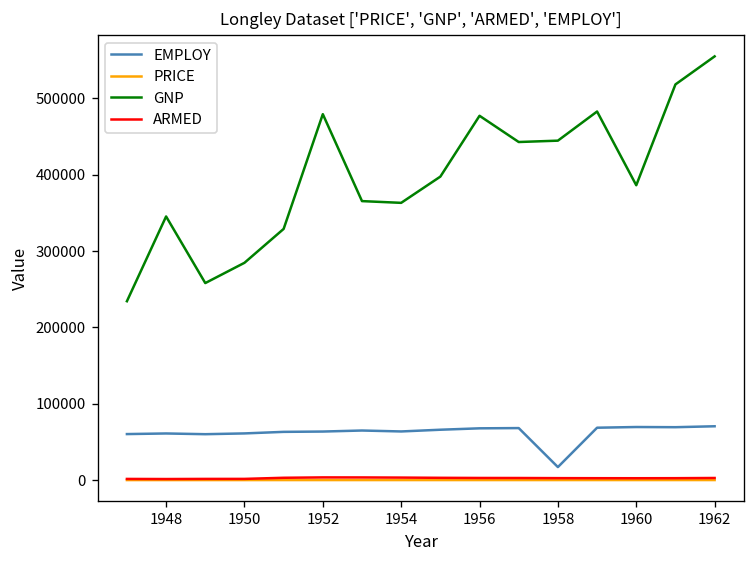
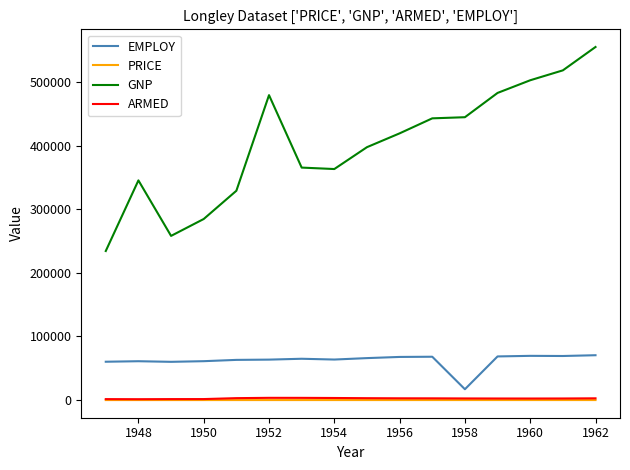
GNP, 1956: 480000 -> 420000
GNP, 1960: 390000 -> 500000
